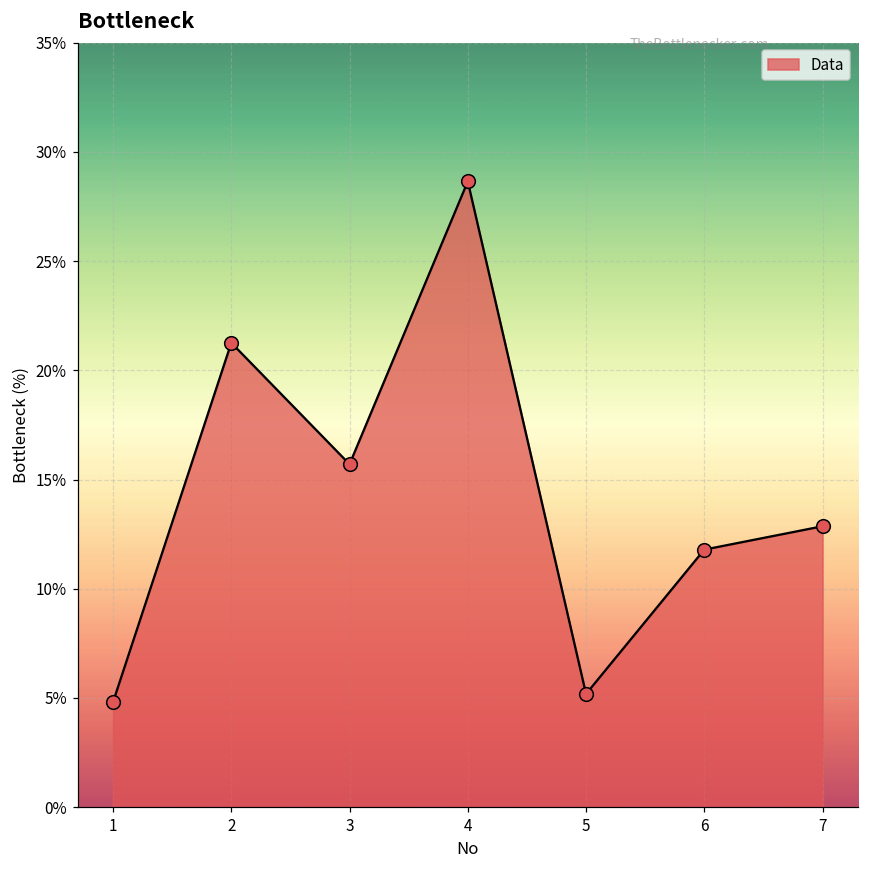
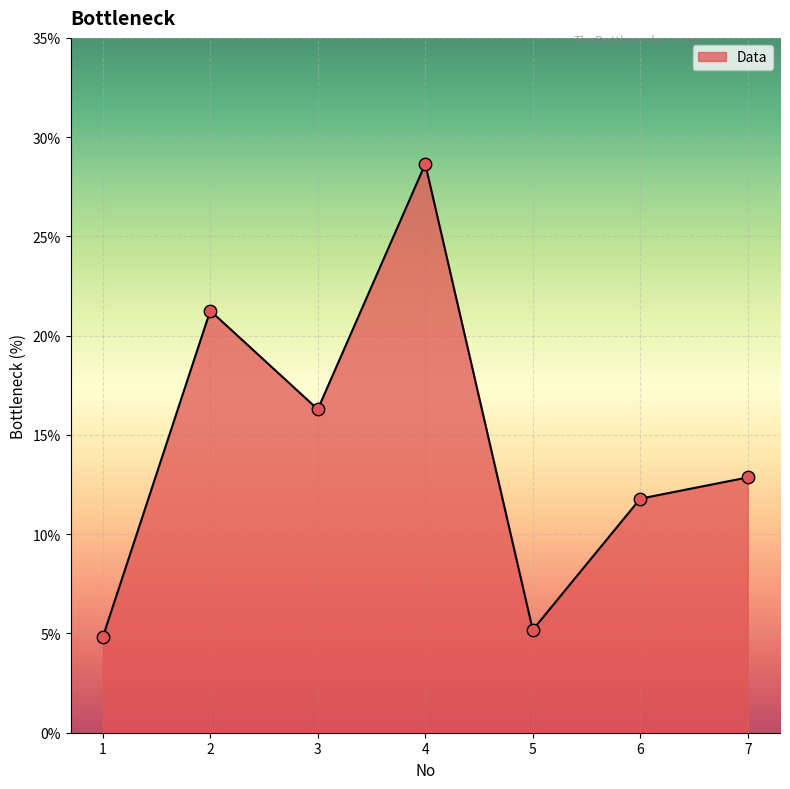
3: 15.7% -> 16.3%
